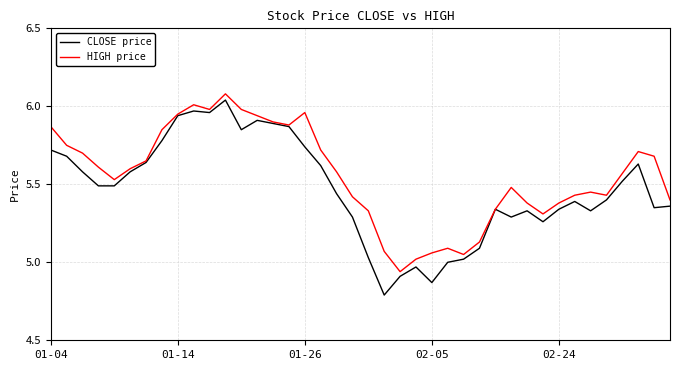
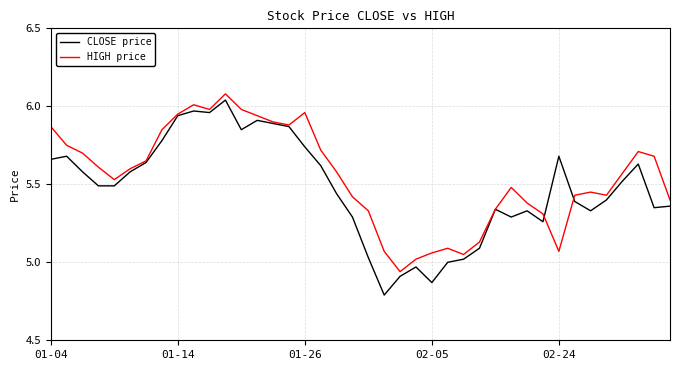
CLOSE price, 01-04: 5.72 -> 5.66
CLOSE price, 02-24: 5.34 -> 5.68
HIGH price, 02-24: 5.38 -> 5.07
